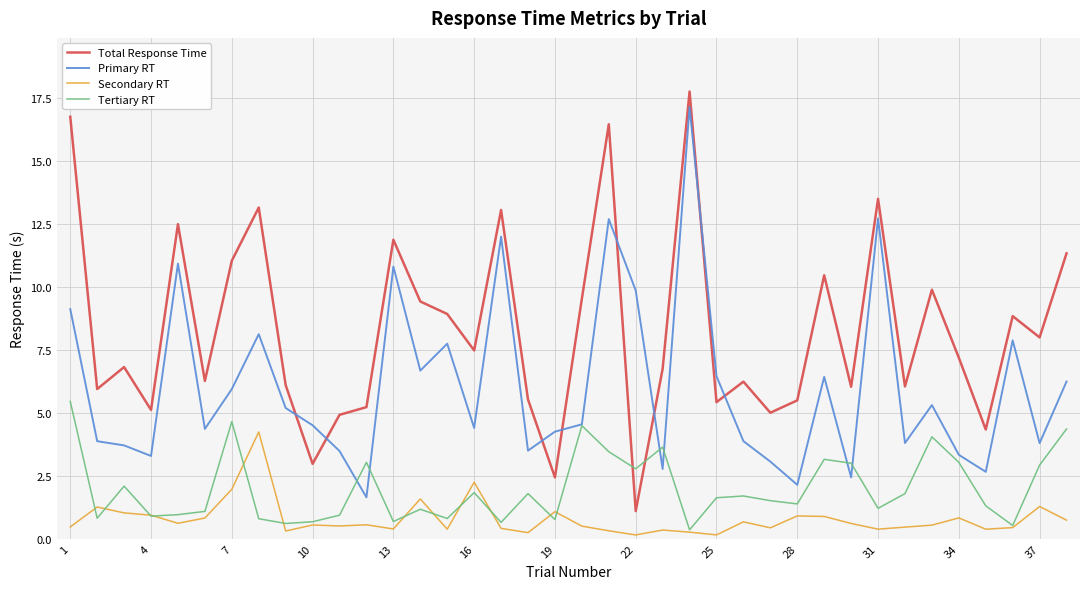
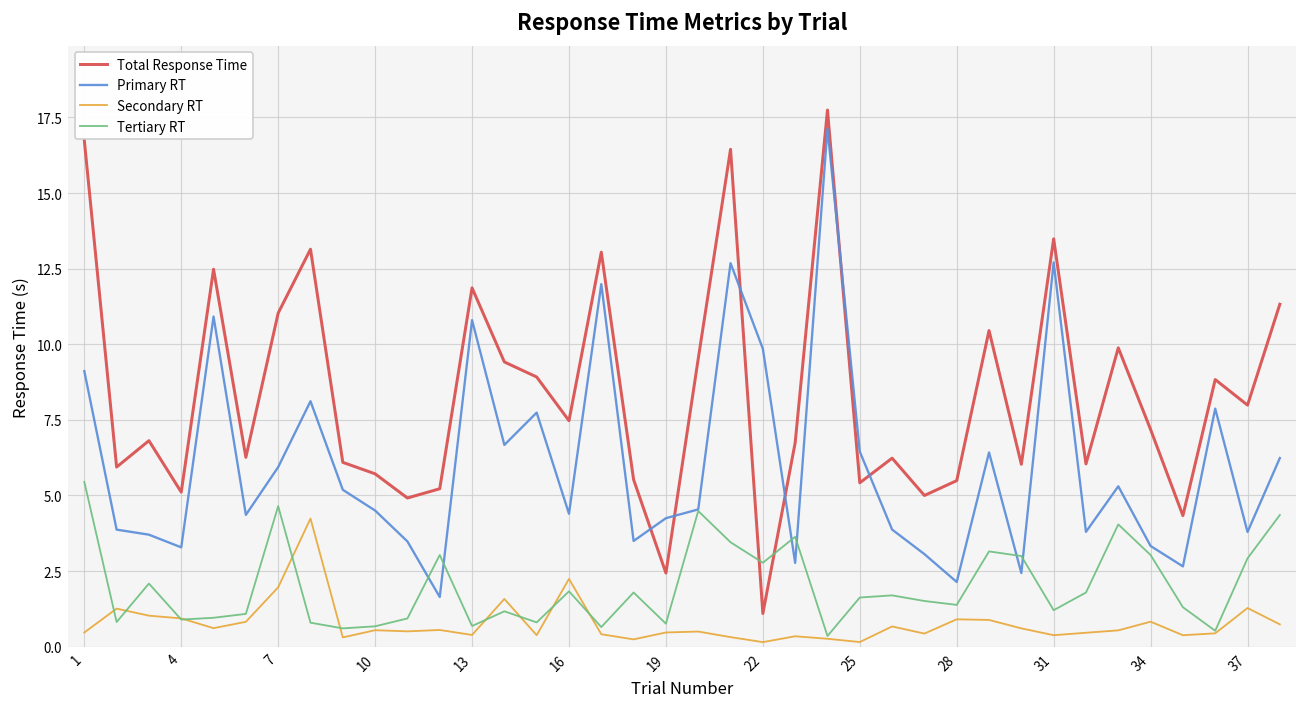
Total Response Time, 10: 3.0 -> 5.7
Secondary RT, 19: 1.1 -> 0.5
